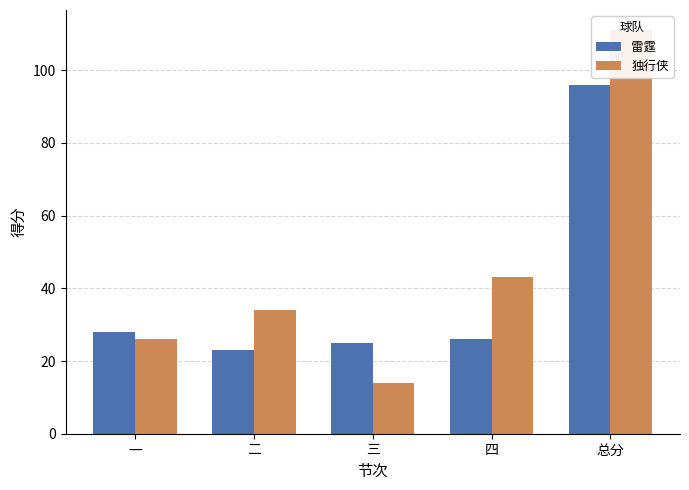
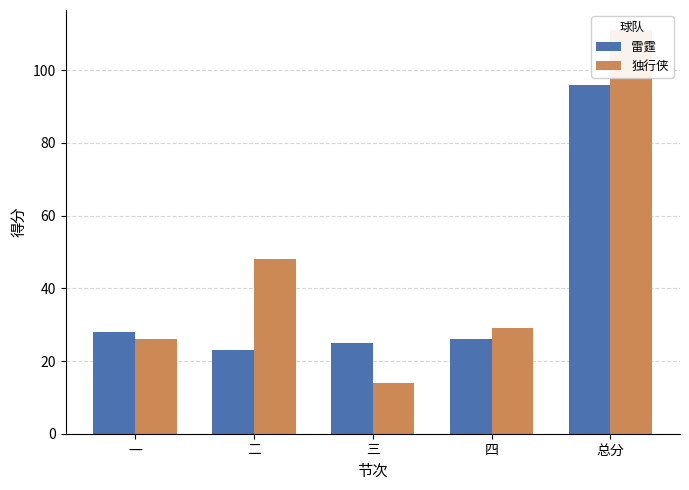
独行侠, 二: 34 -> 48
独行侠, 四: 43 -> 29
